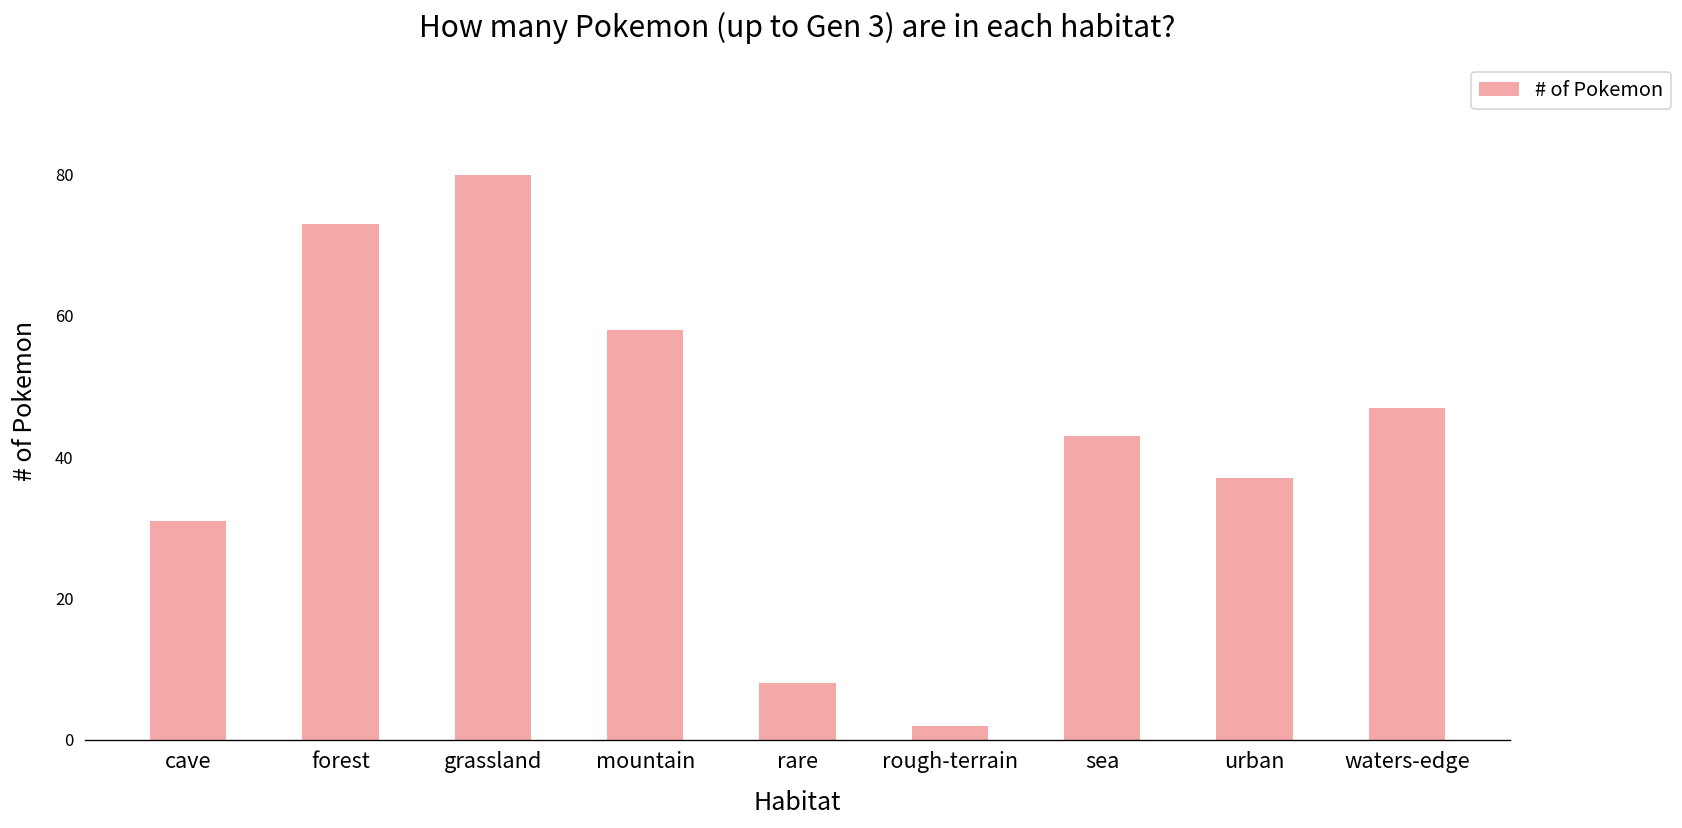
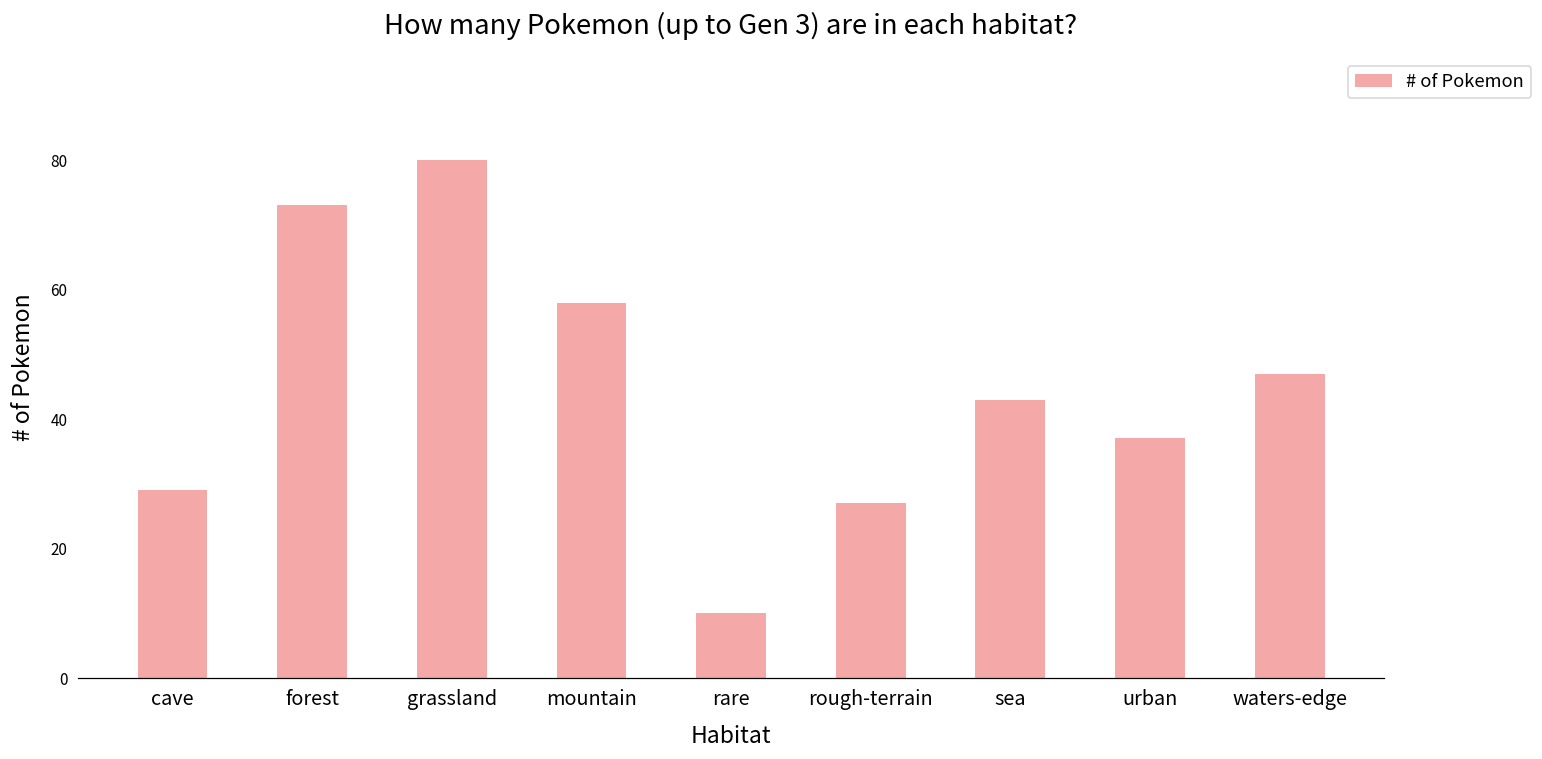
cave: 31 -> 29
rare: 8 -> 10
rough-terrain: 2 -> 27
